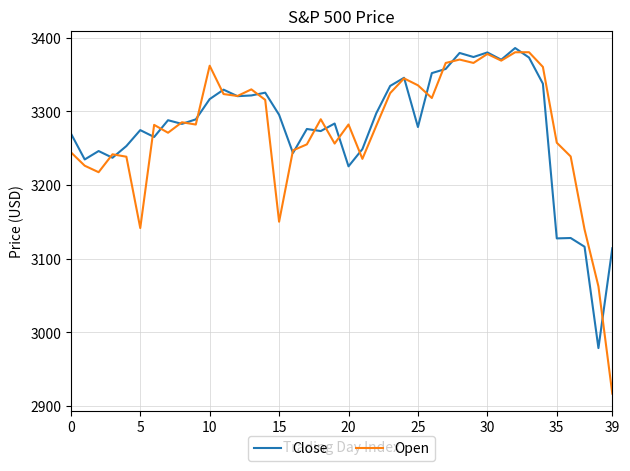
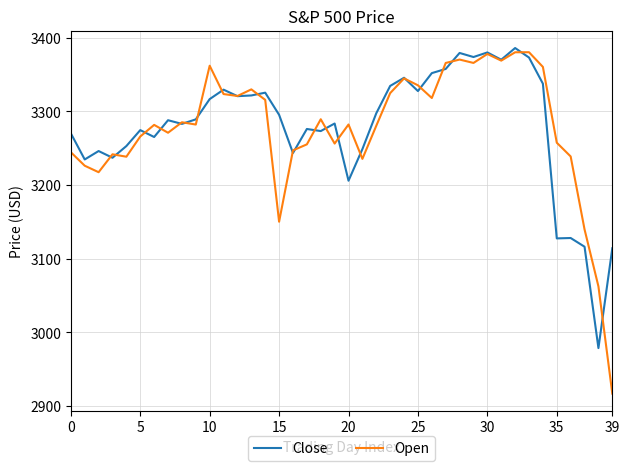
Open, 5: 3140 -> 3270
Close, 20: 3230 -> 3210
Close, 25: 3280 -> 3330
